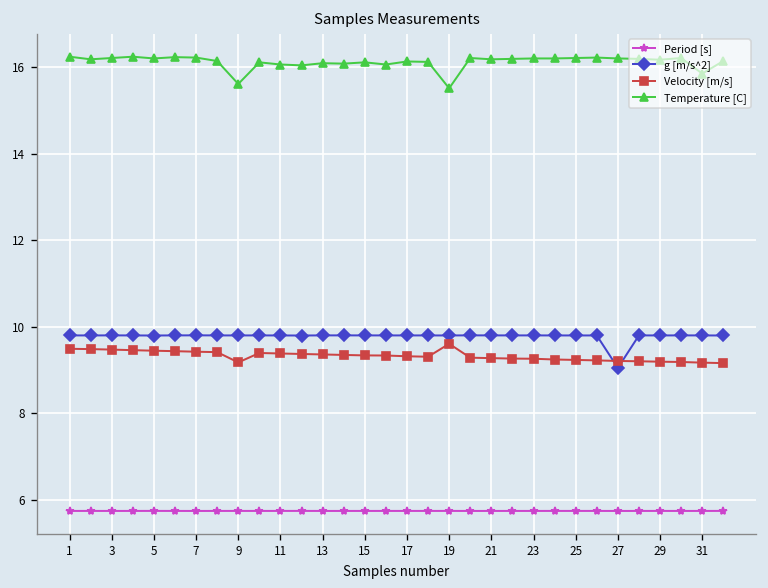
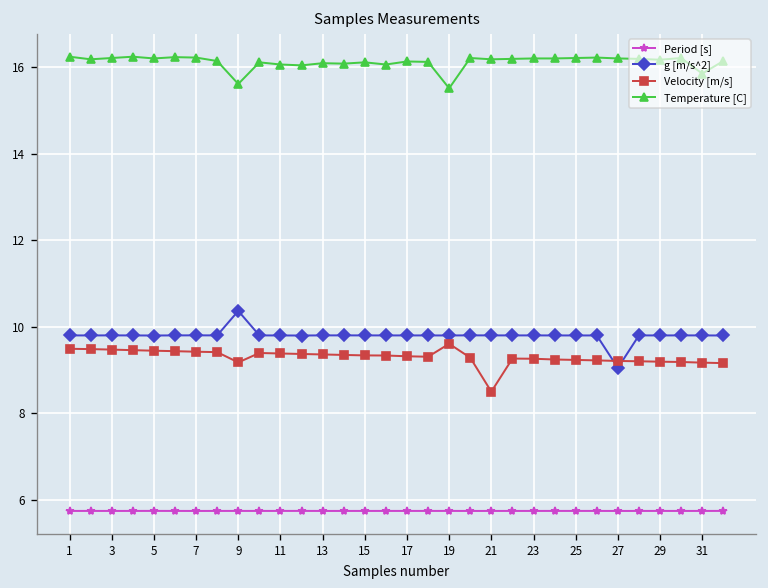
g [m/s^2], 9: 9.8 -> 10.4
Velocity [m/s], 21: 9.3 -> 8.5
